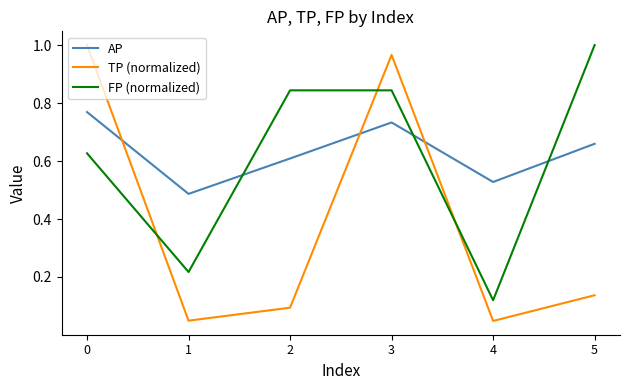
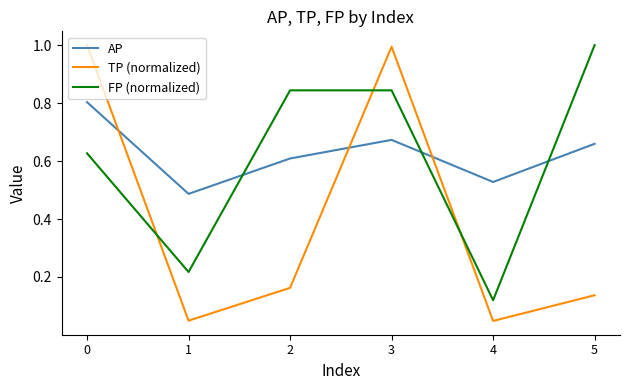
AP, 0: 0.77 -> 0.80
TP (normalized), 2: 0.09 -> 0.16
AP, 3: 0.73 -> 0.67
TP (normalized), 3: 0.97 -> 0.99
